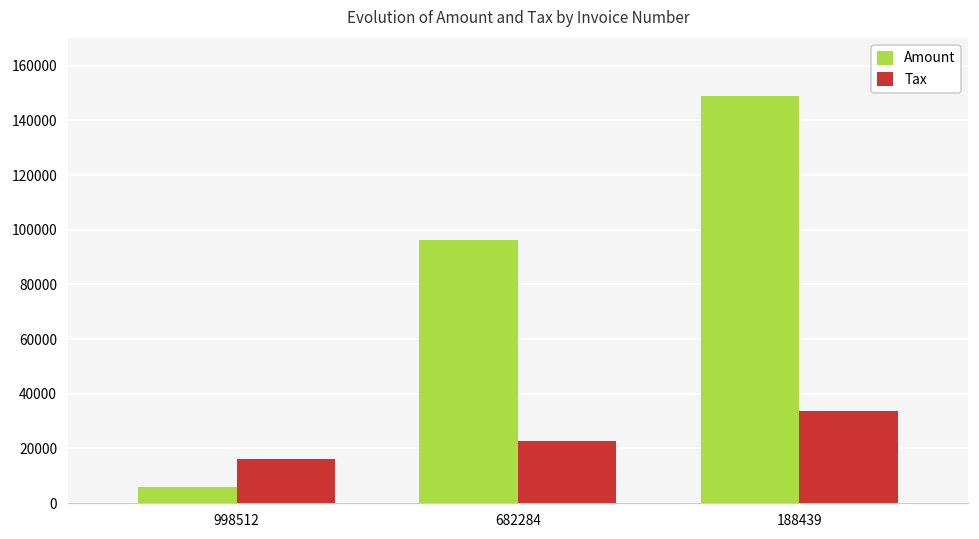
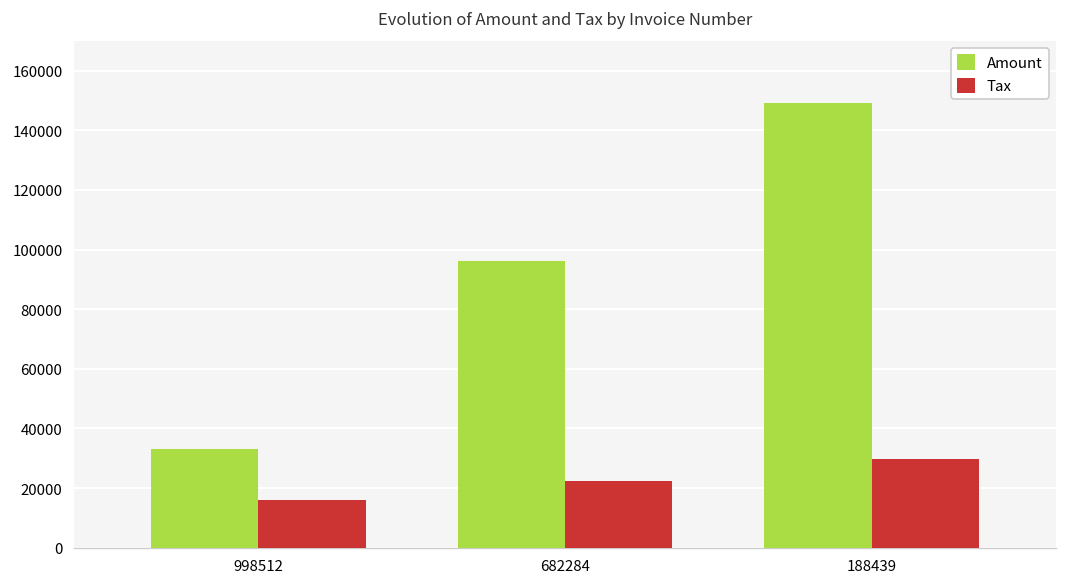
Amount, 998512: 6000 -> 33000
Tax, 188439: 34000 -> 30000
